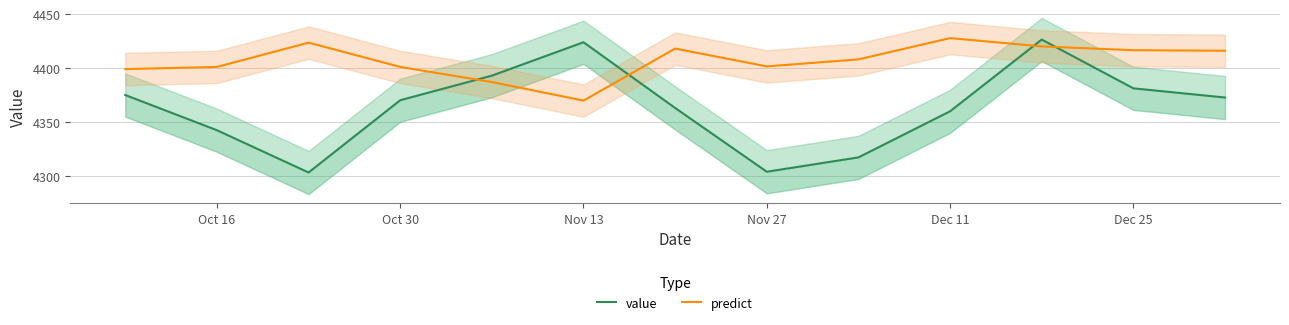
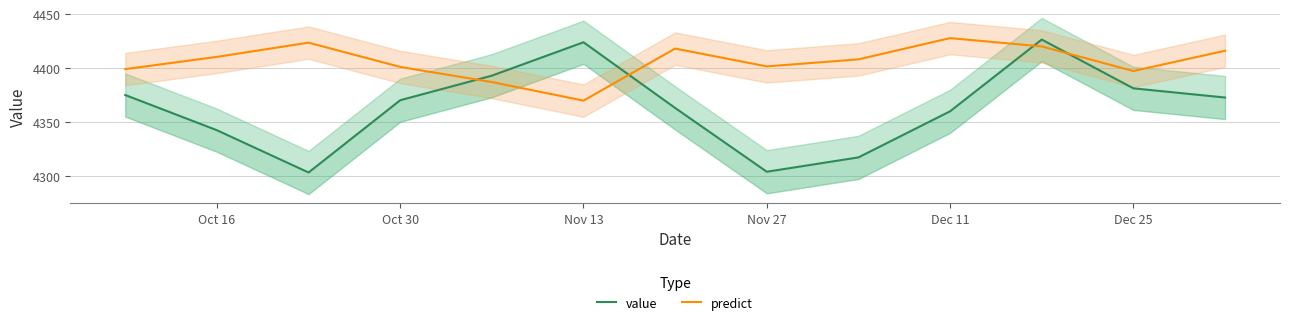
predict, Oct 16: 4401 -> 4410
predict, Dec 25: 4417 -> 4397
